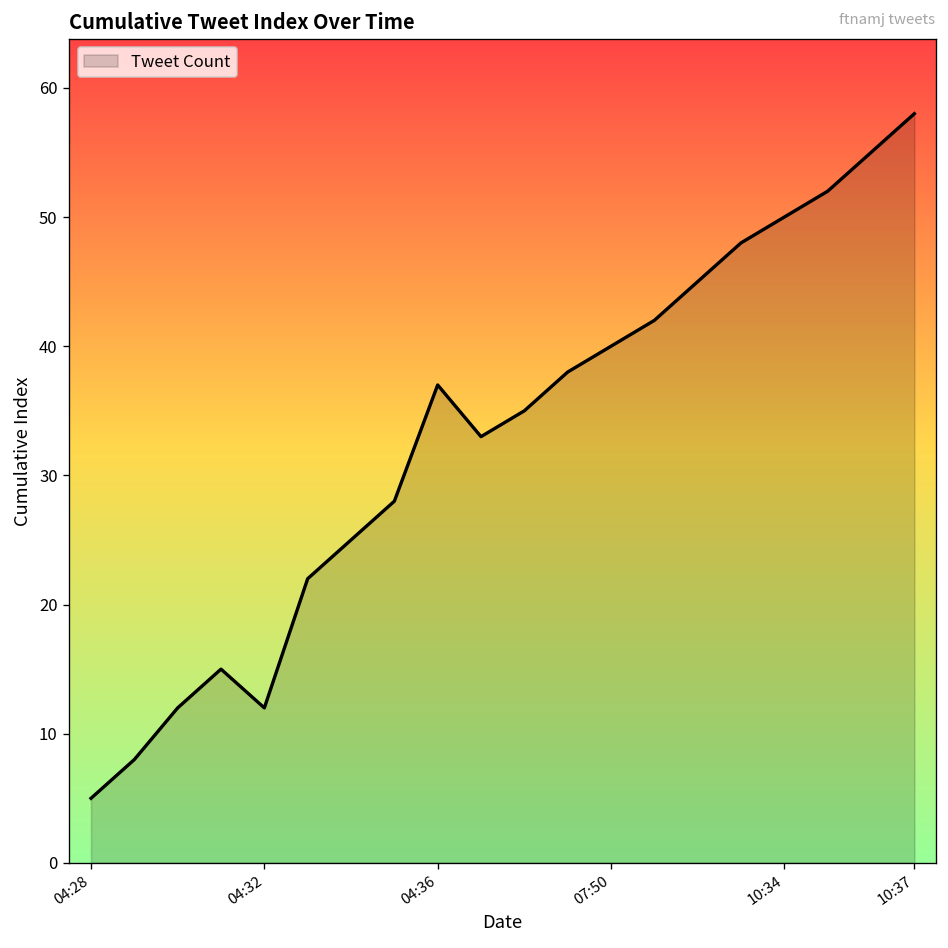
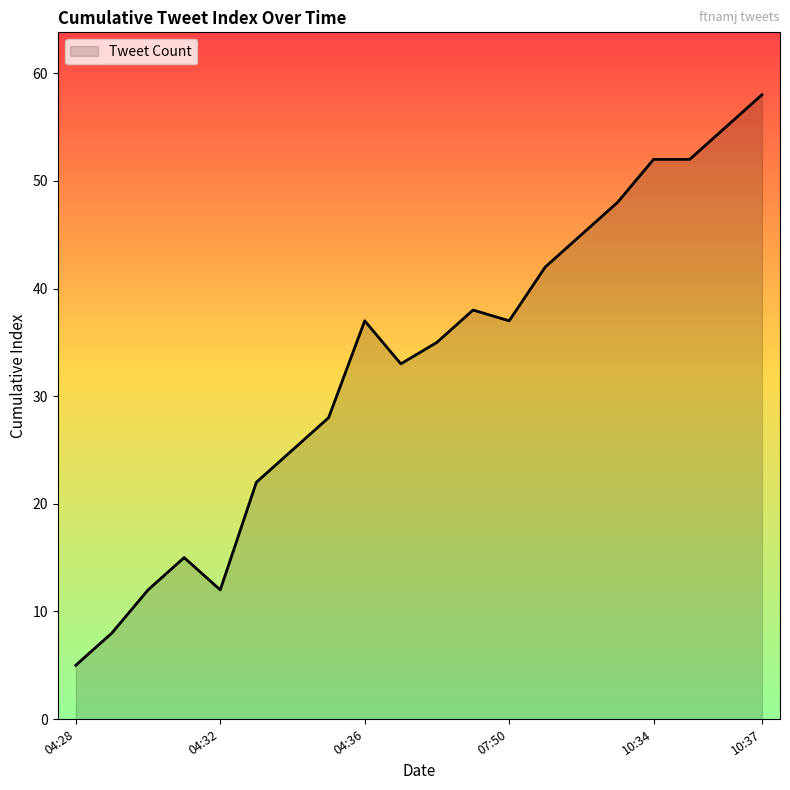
07:50: 40 -> 37
10:34: 50 -> 52
